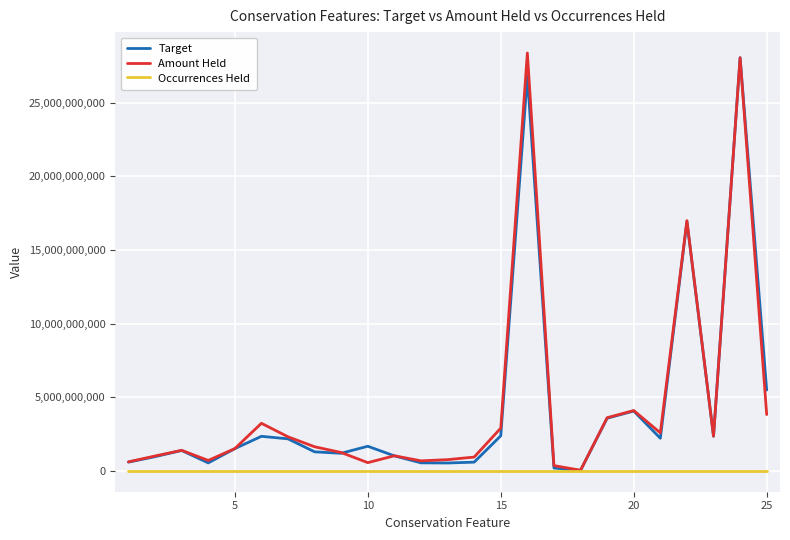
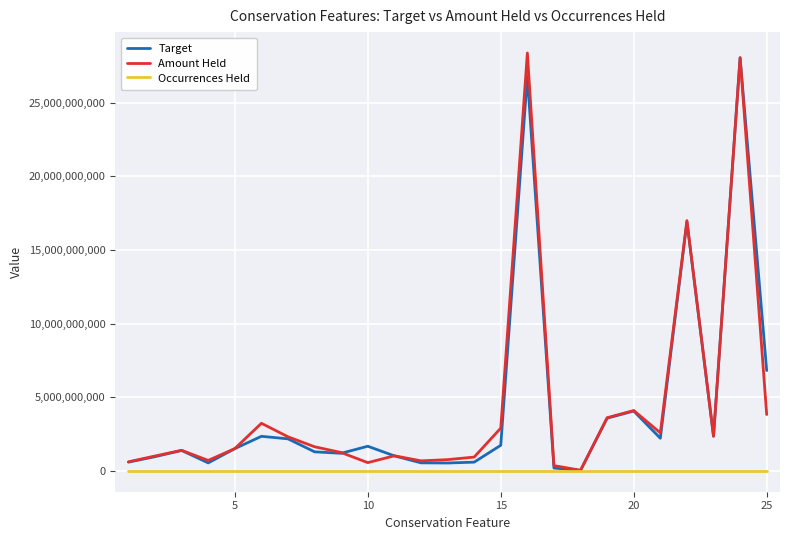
Target, 15: 2,400,000,000 -> 1,700,000,000
Target, 25: 5,500,000,000 -> 6,800,000,000
